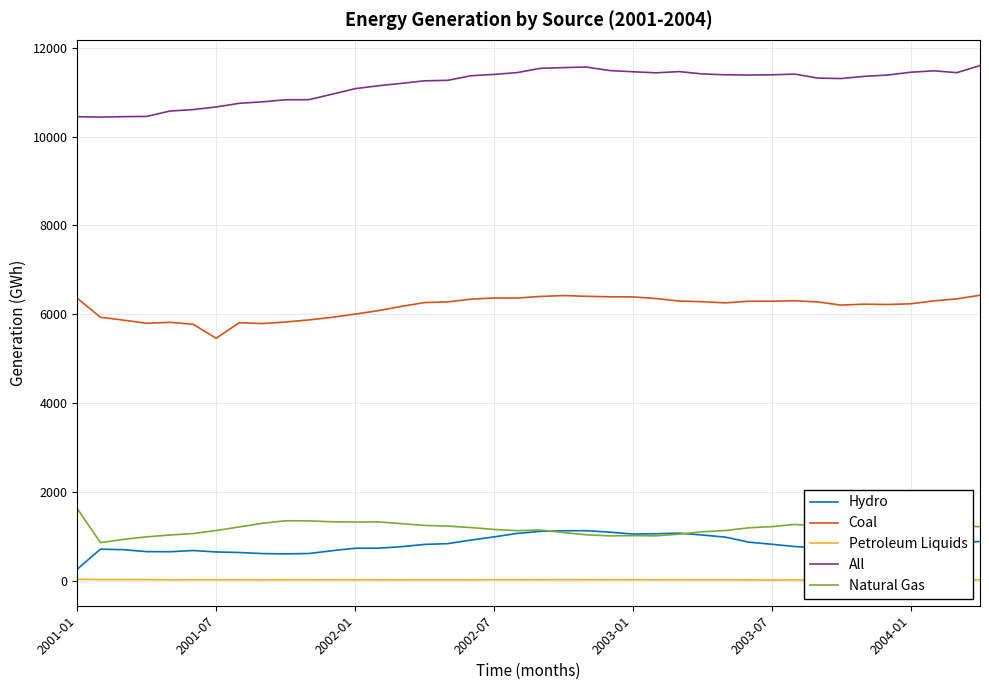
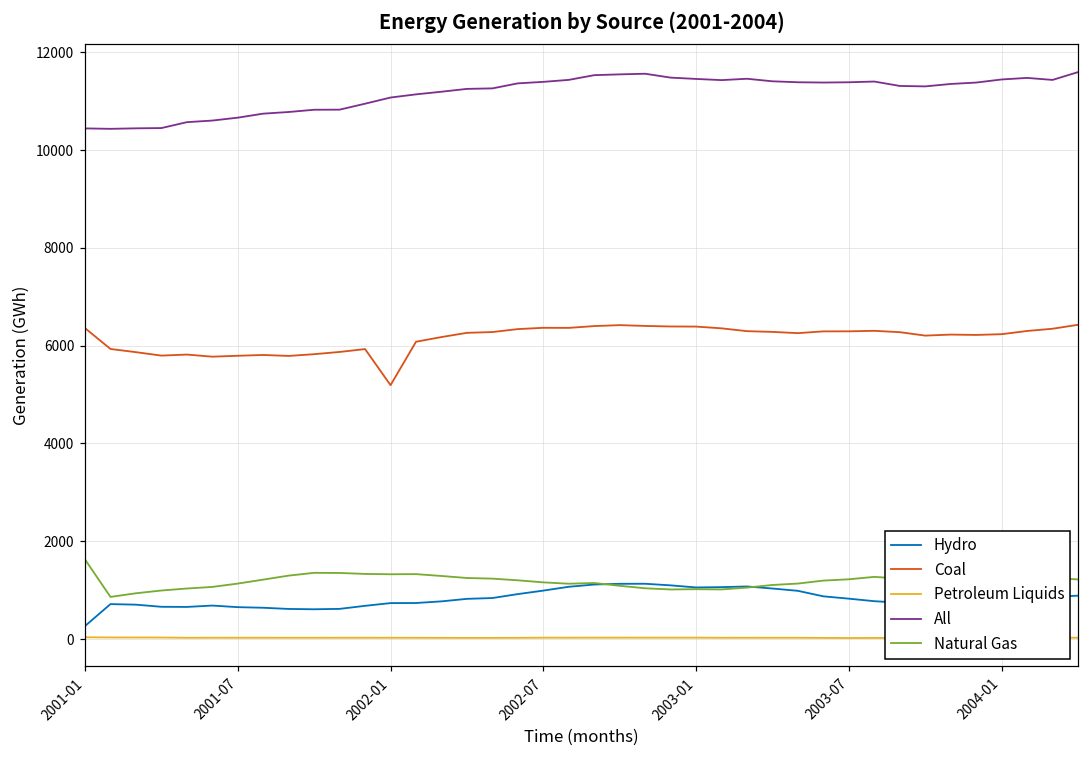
Coal, 2001-07: 5500 -> 5800
Coal, 2002-01: 6000 -> 5200
